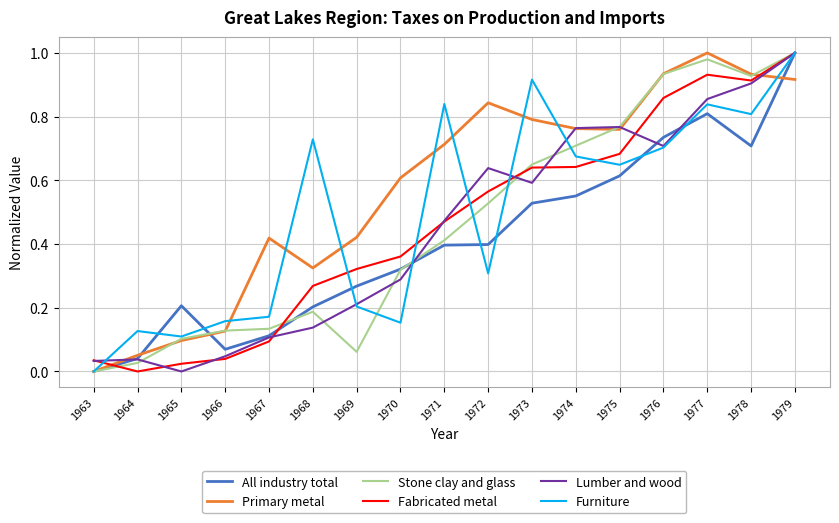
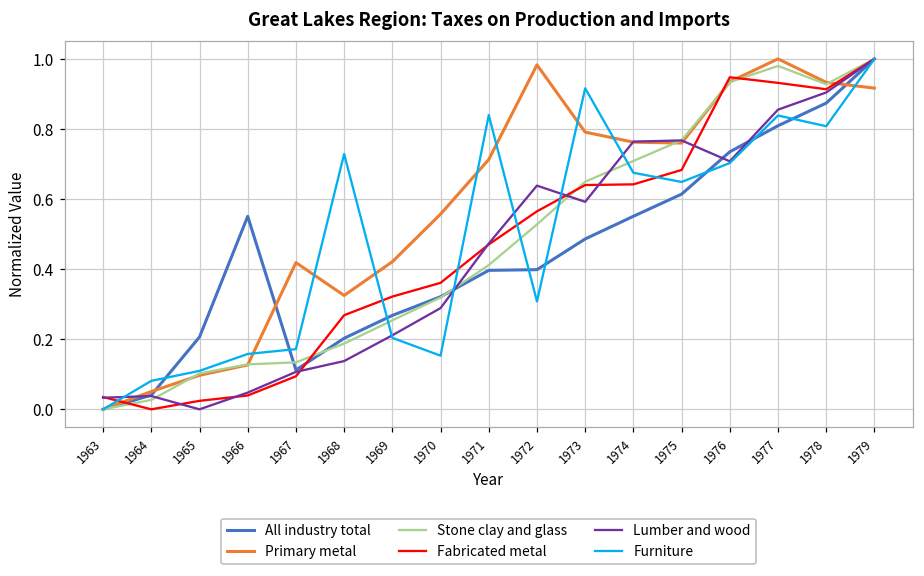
Furniture, 1964: 0.13 -> 0.08
All industry total, 1966: 0.07 -> 0.55
Stone clay and glass, 1969: 0.06 -> 0.25
Primary metal, 1970: 0.61 -> 0.56
Primary metal, 1972: 0.84 -> 0.98
All industry total, 1973: 0.53 -> 0.49
Fabricated metal, 1976: 0.86 -> 0.95
All industry total, 1978: 0.71 -> 0.87
